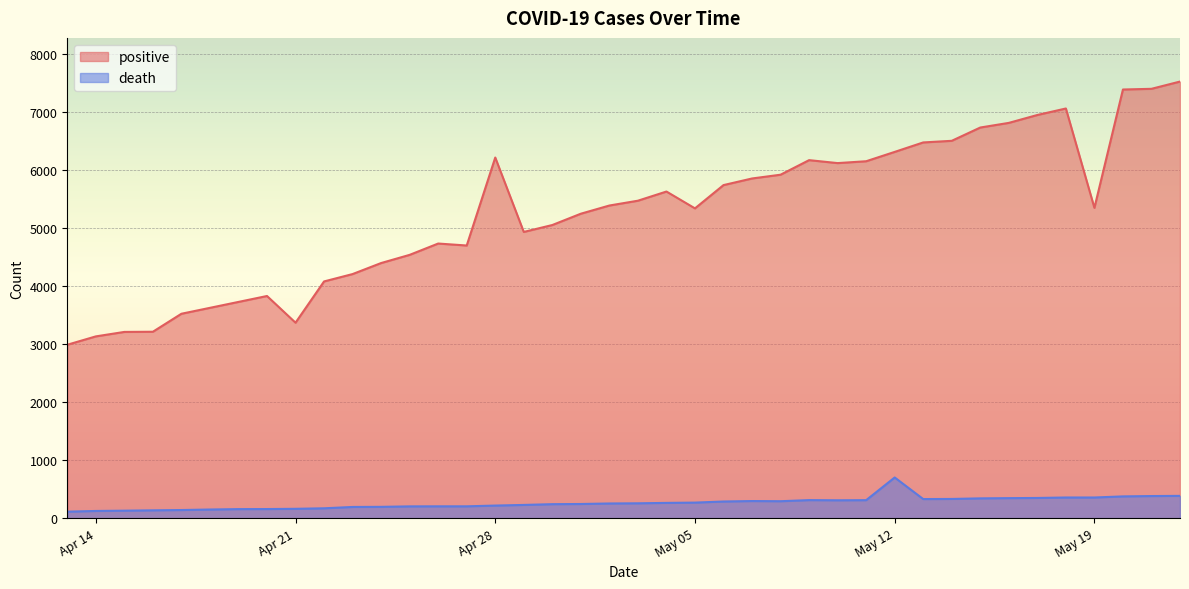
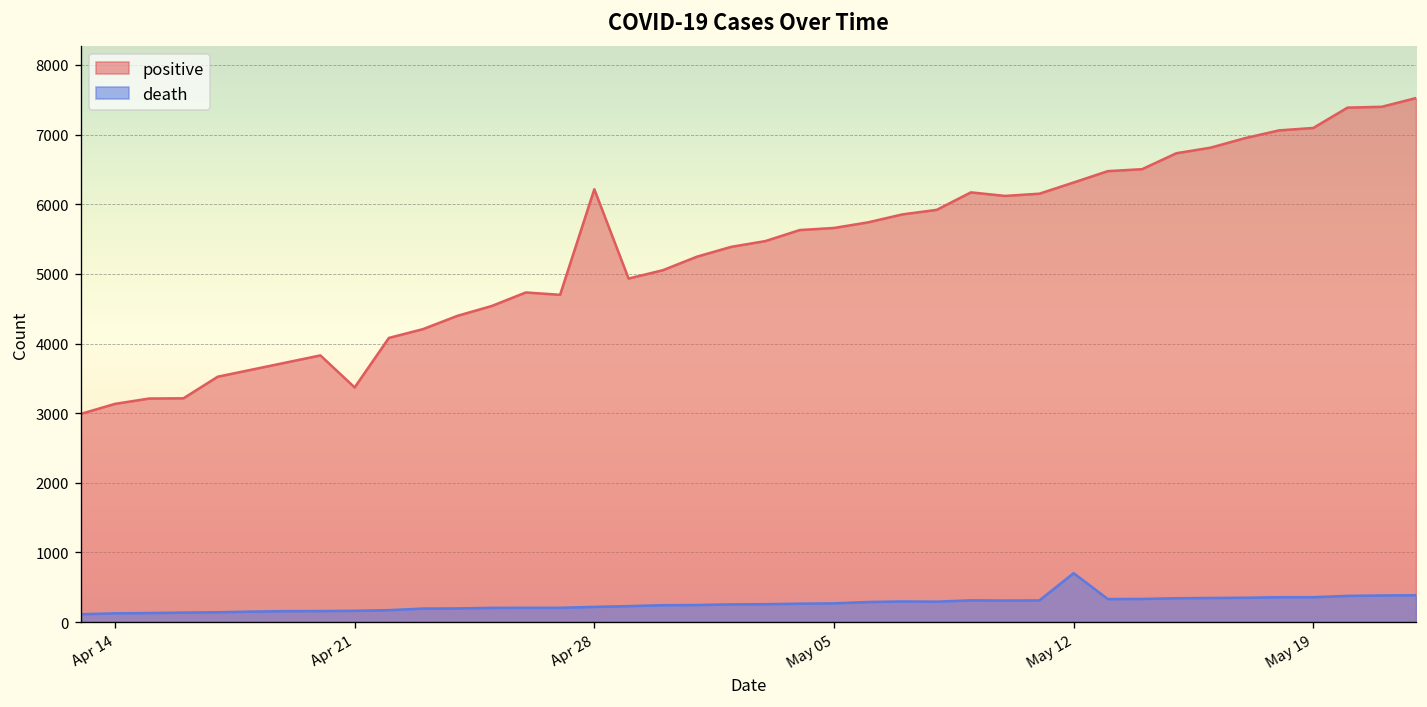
positive, May 05: 5300 -> 5700
positive, May 19: 5300 -> 7100
